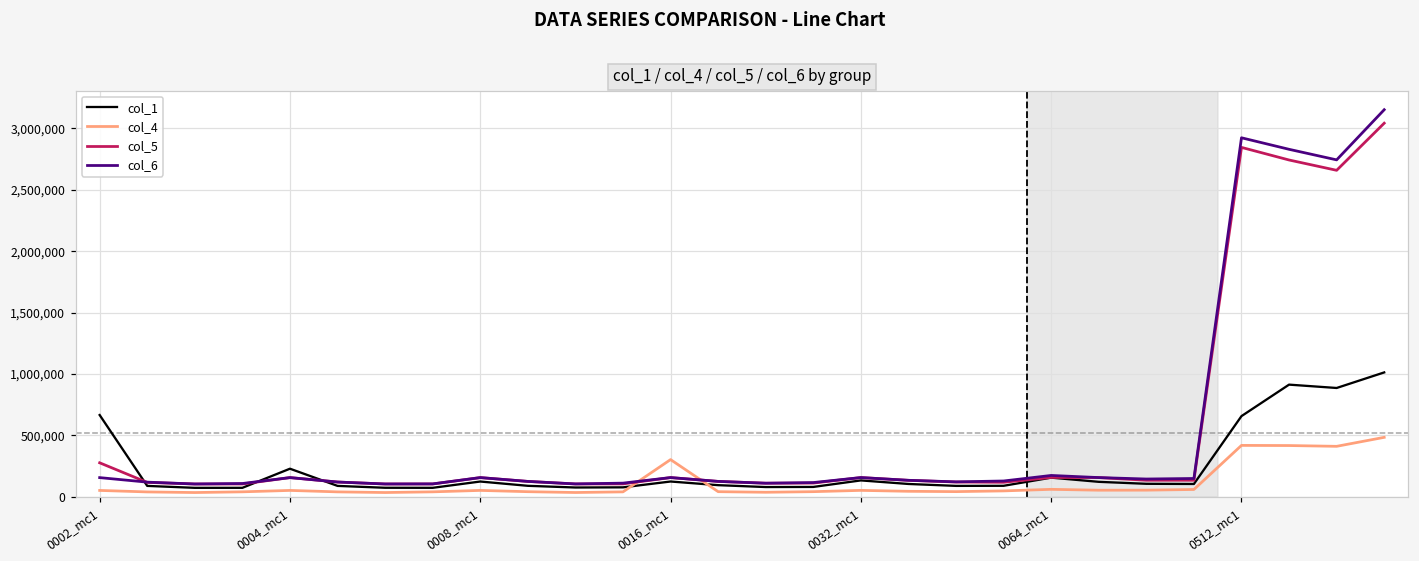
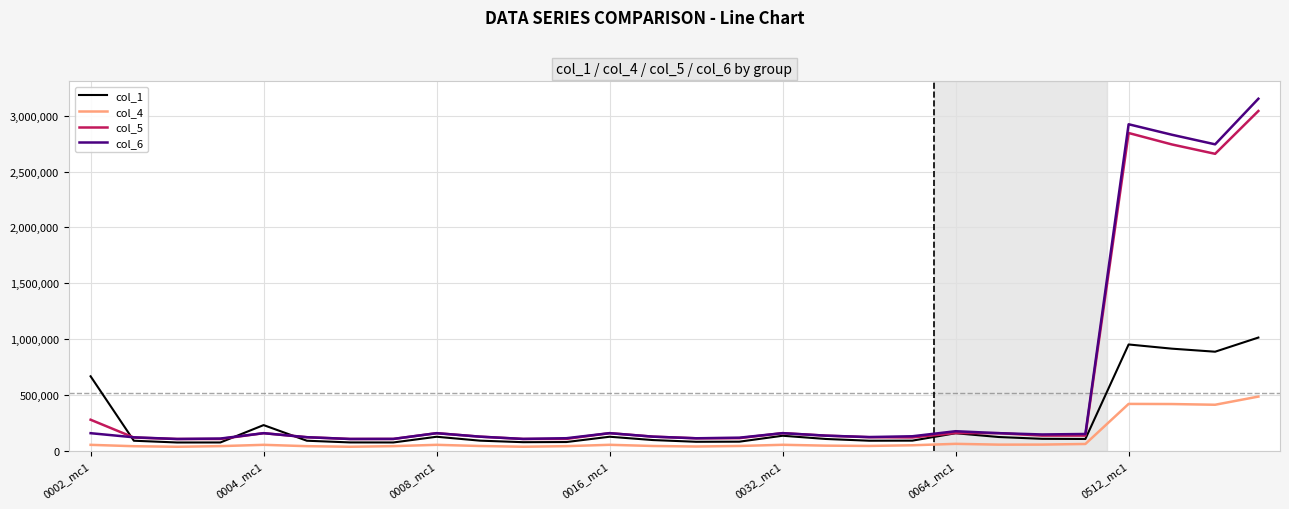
col_4, 0016_mc1: 300,000 -> 50,000
col_1, 0512_mc1: 660,000 -> 950,000
